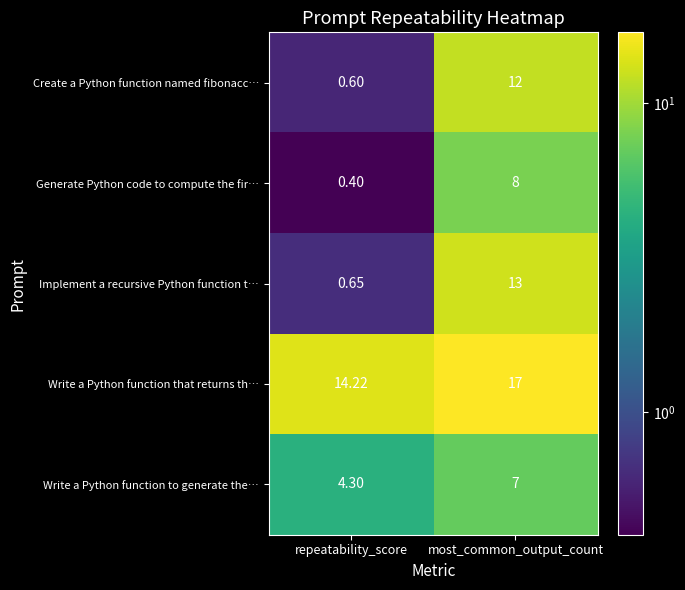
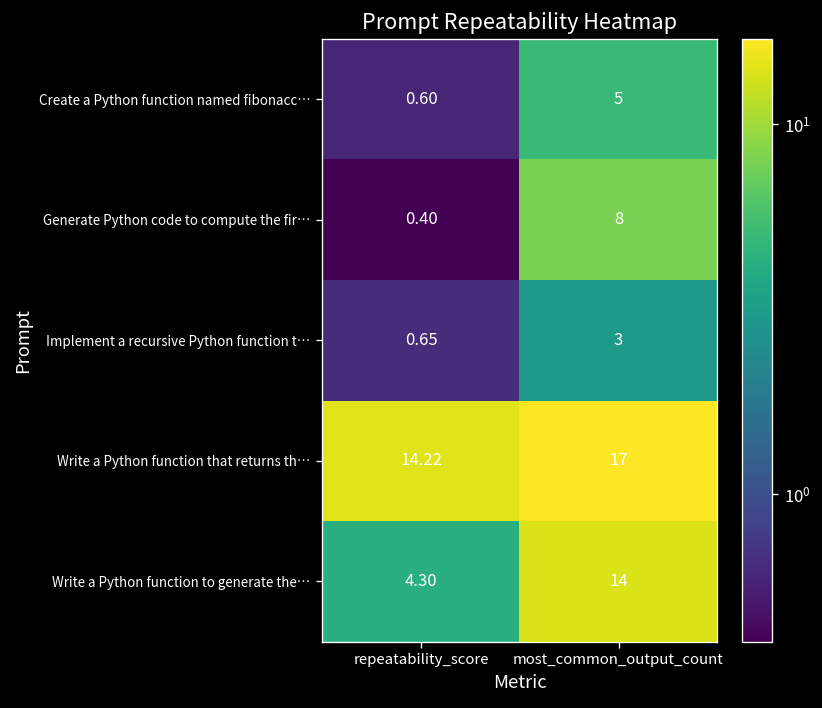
Create a Python function named fibonacc…, most_common_output_count: 12 -> 5
Implement a recursive Python function t…, most_common_output_count: 13 -> 3
Write a Python function to generate the…, most_common_output_count: 7 -> 14
